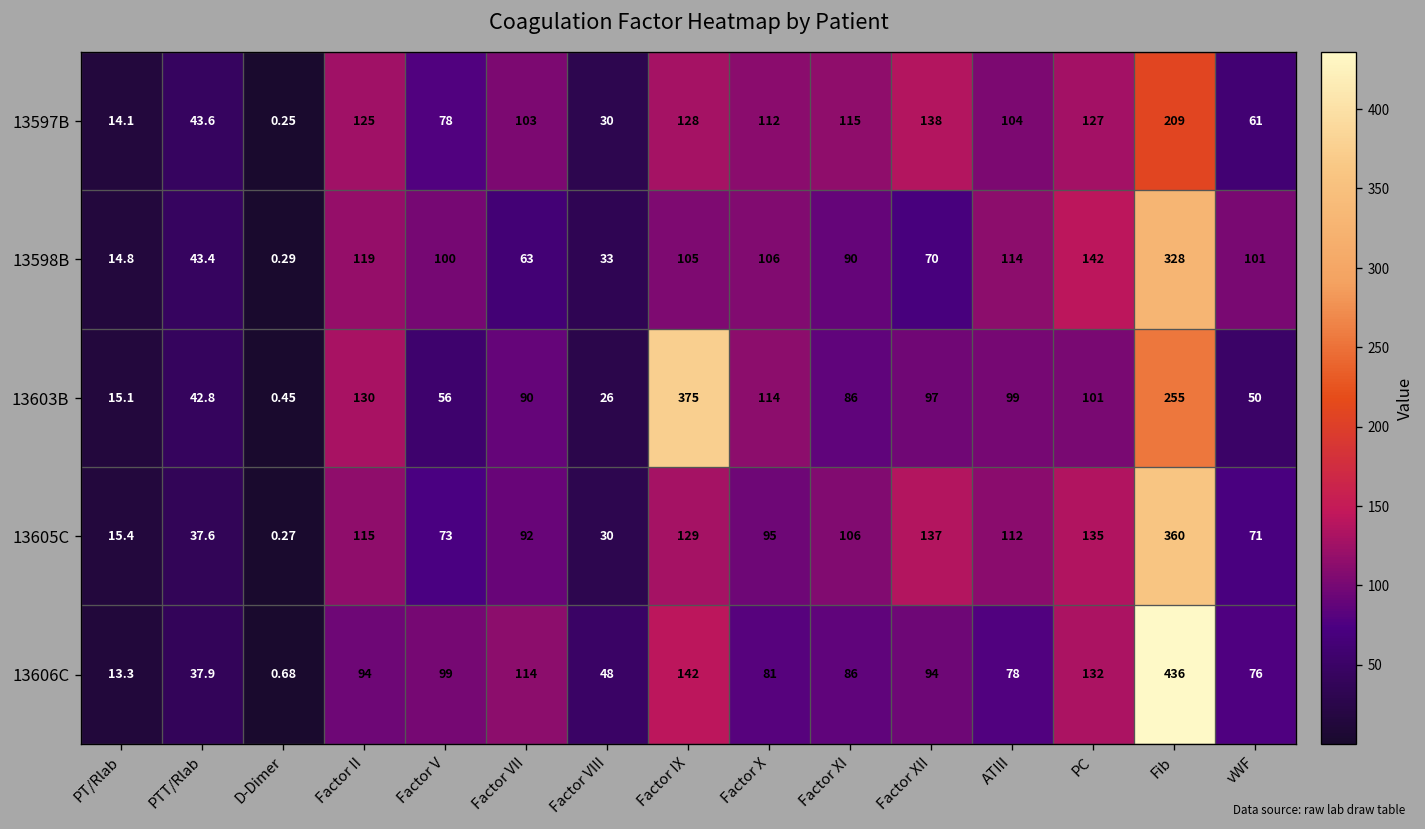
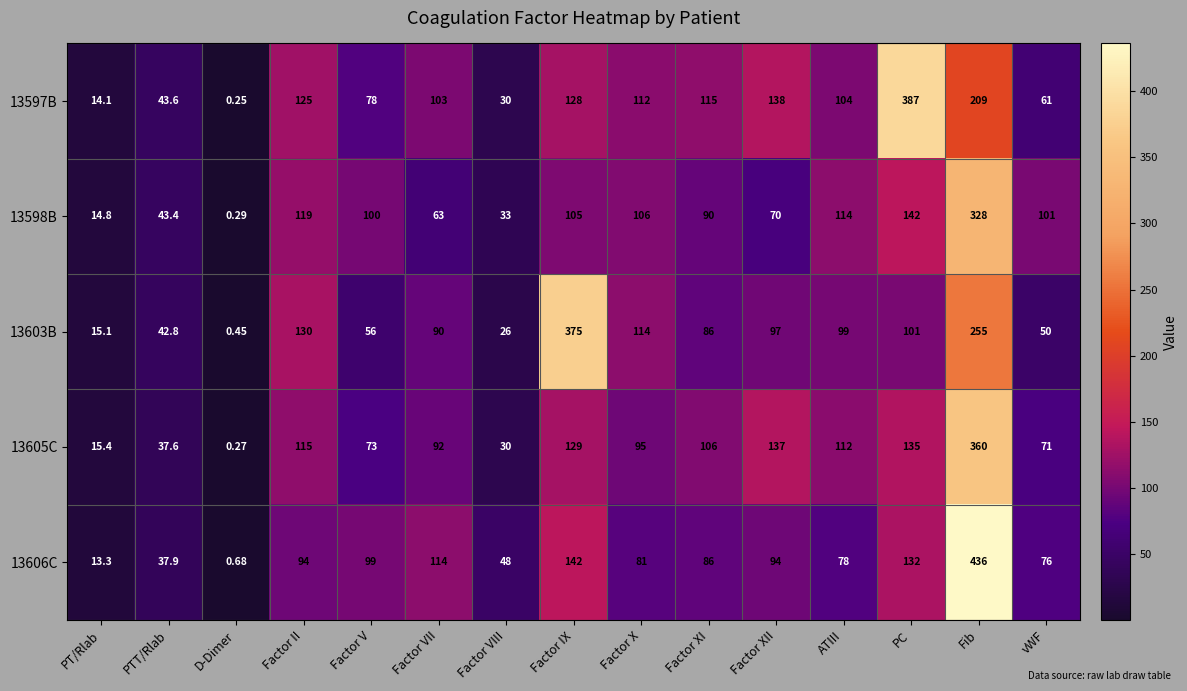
13597B, PC: 127 -> 387
